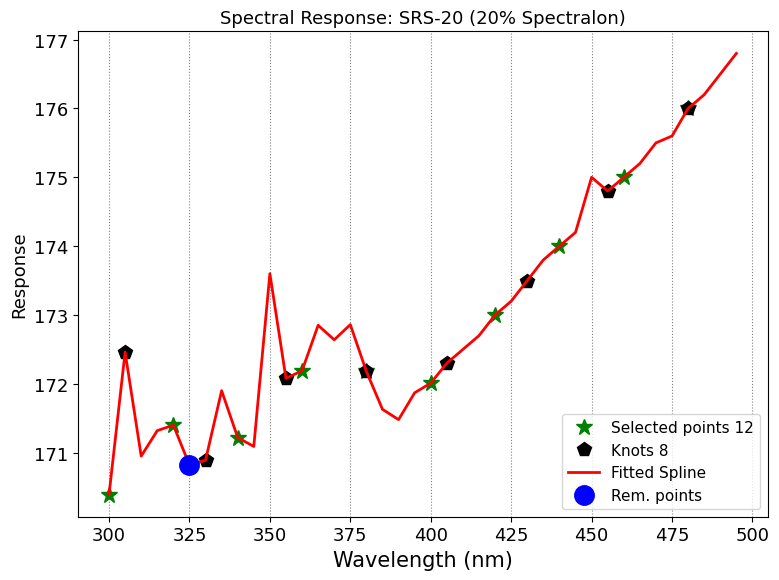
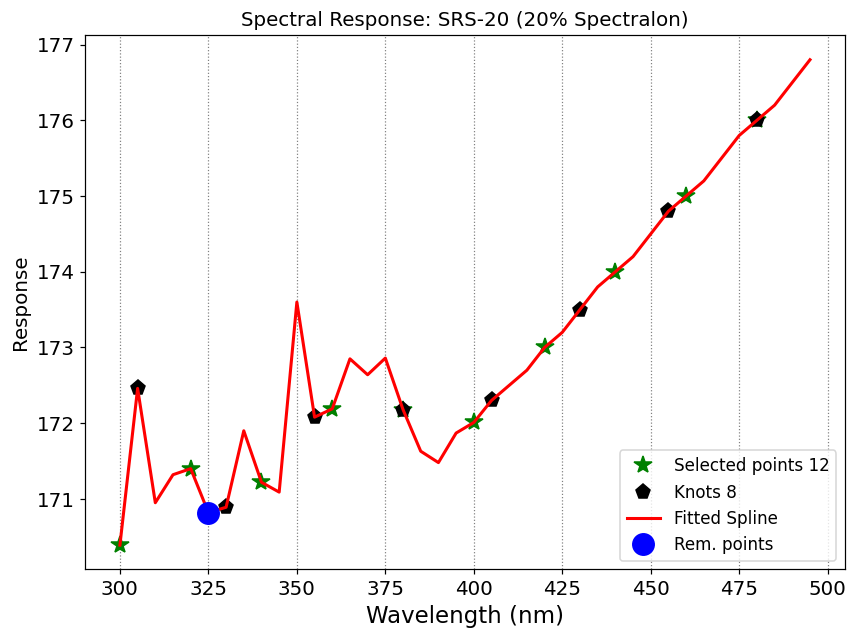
Fitted Spline, 450: 175.0 -> 174.5
Fitted Spline, 475: 175.6 -> 175.8
